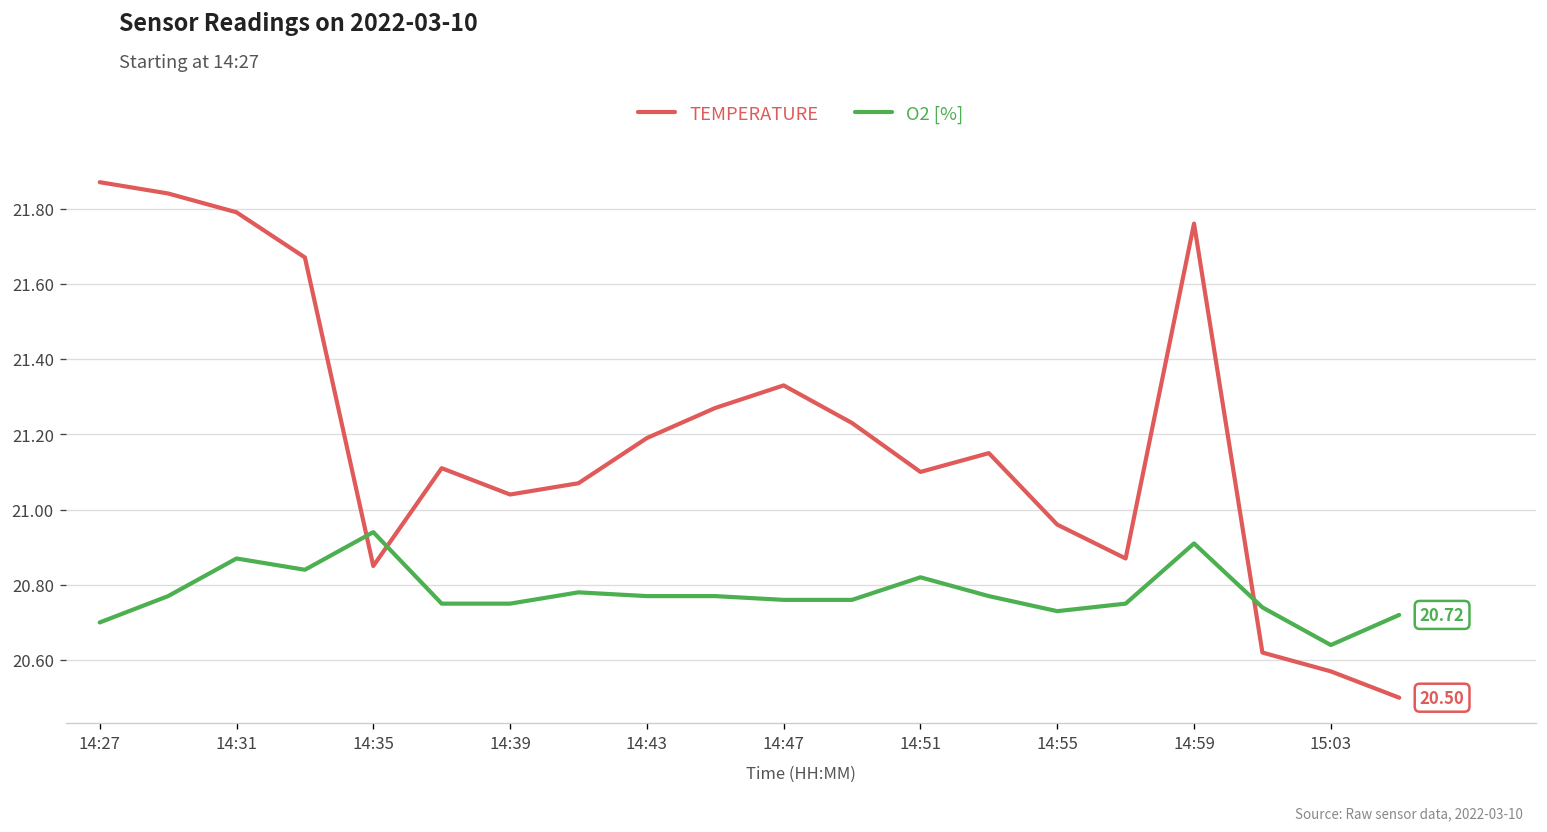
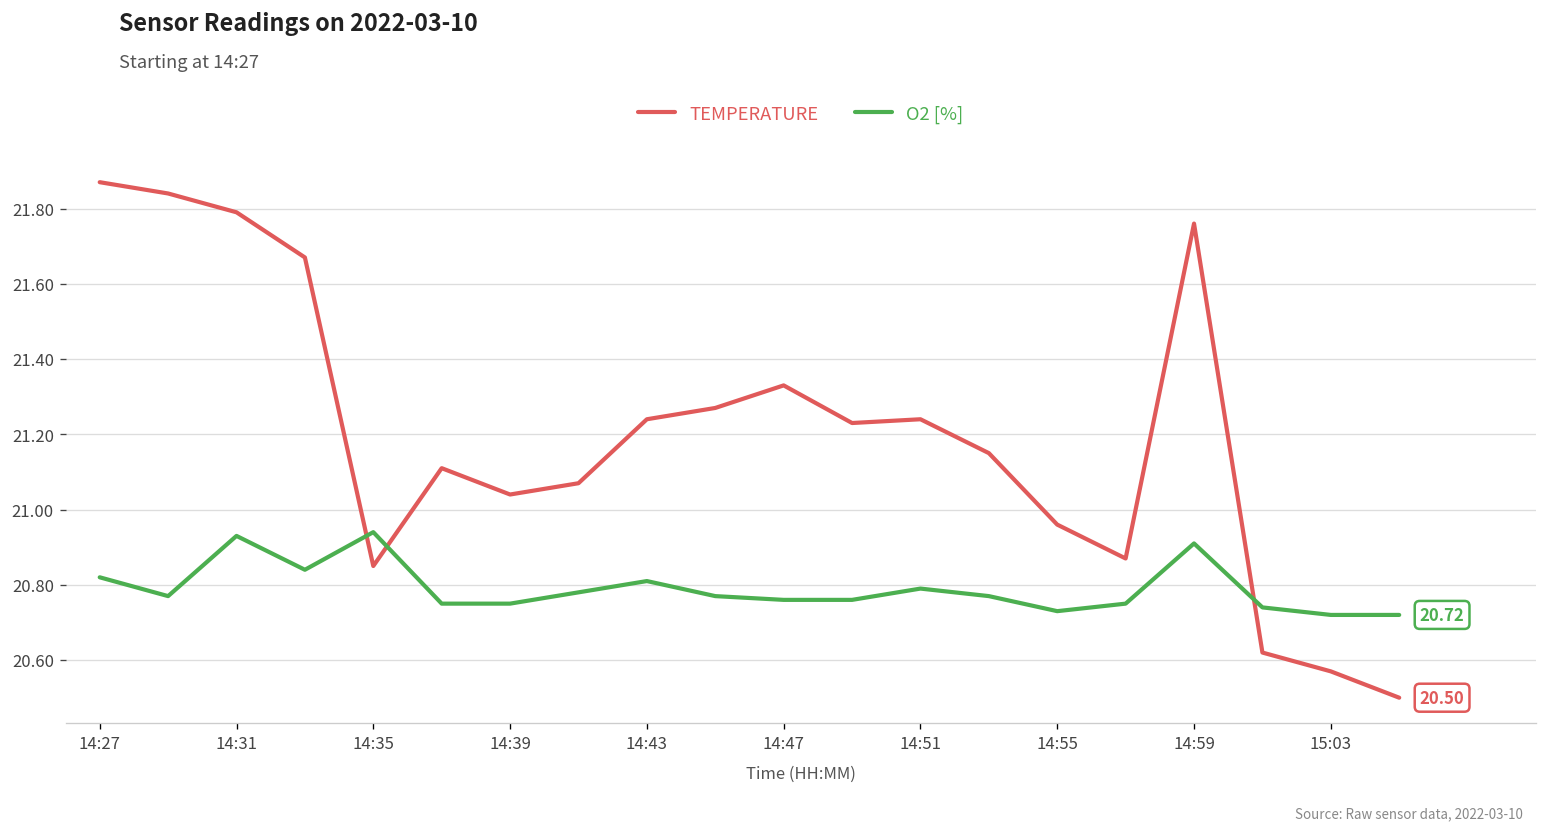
O2 [%], 14:27: 20.70 -> 20.82
O2 [%], 14:31: 20.87 -> 20.93
TEMPERATURE, 14:43: 21.19 -> 21.24
O2 [%], 14:43: 20.77 -> 20.81
TEMPERATURE, 14:51: 21.10 -> 21.24
O2 [%], 14:51: 20.82 -> 20.79
O2 [%], 15:03: 20.64 -> 20.72
